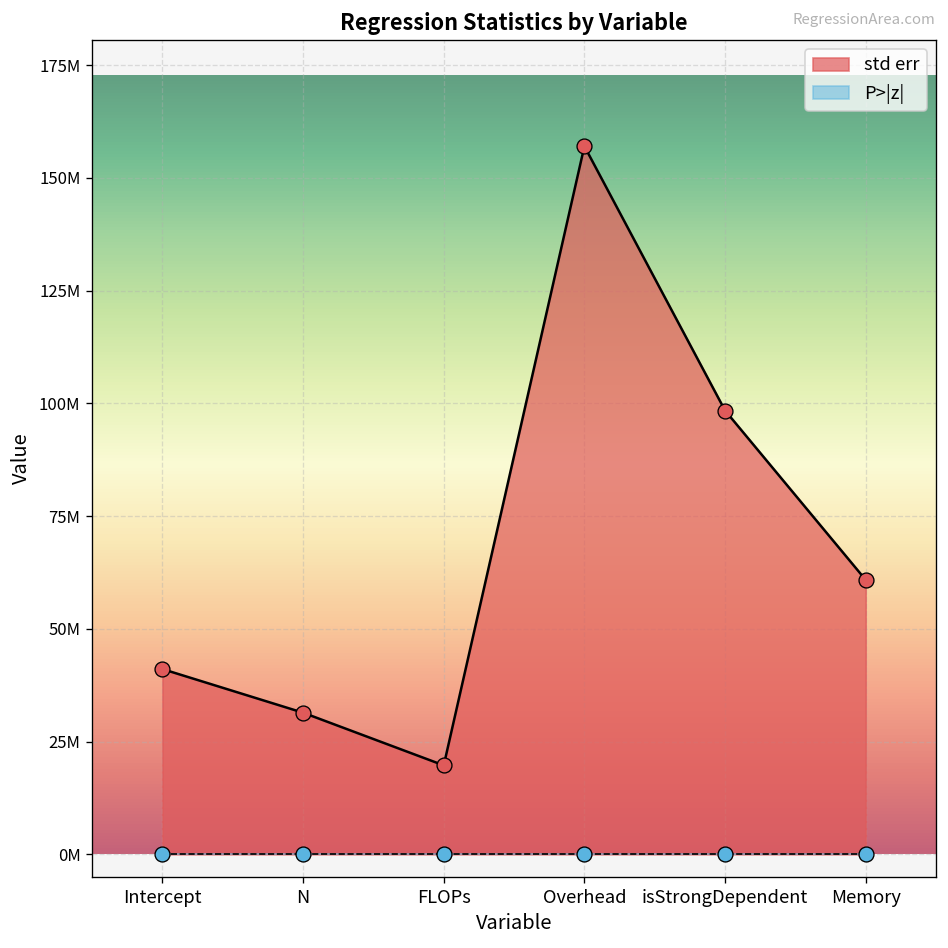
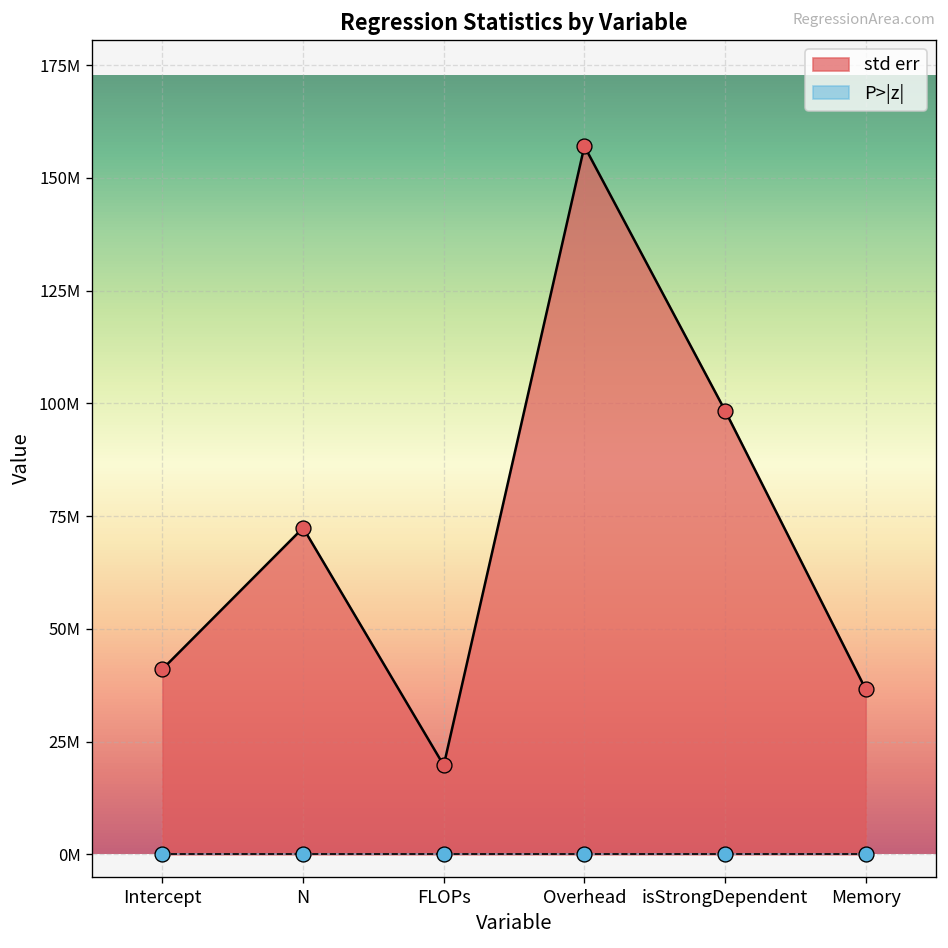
std err, N: 31000000 -> 72000000
std err, Memory: 61000000 -> 37000000
